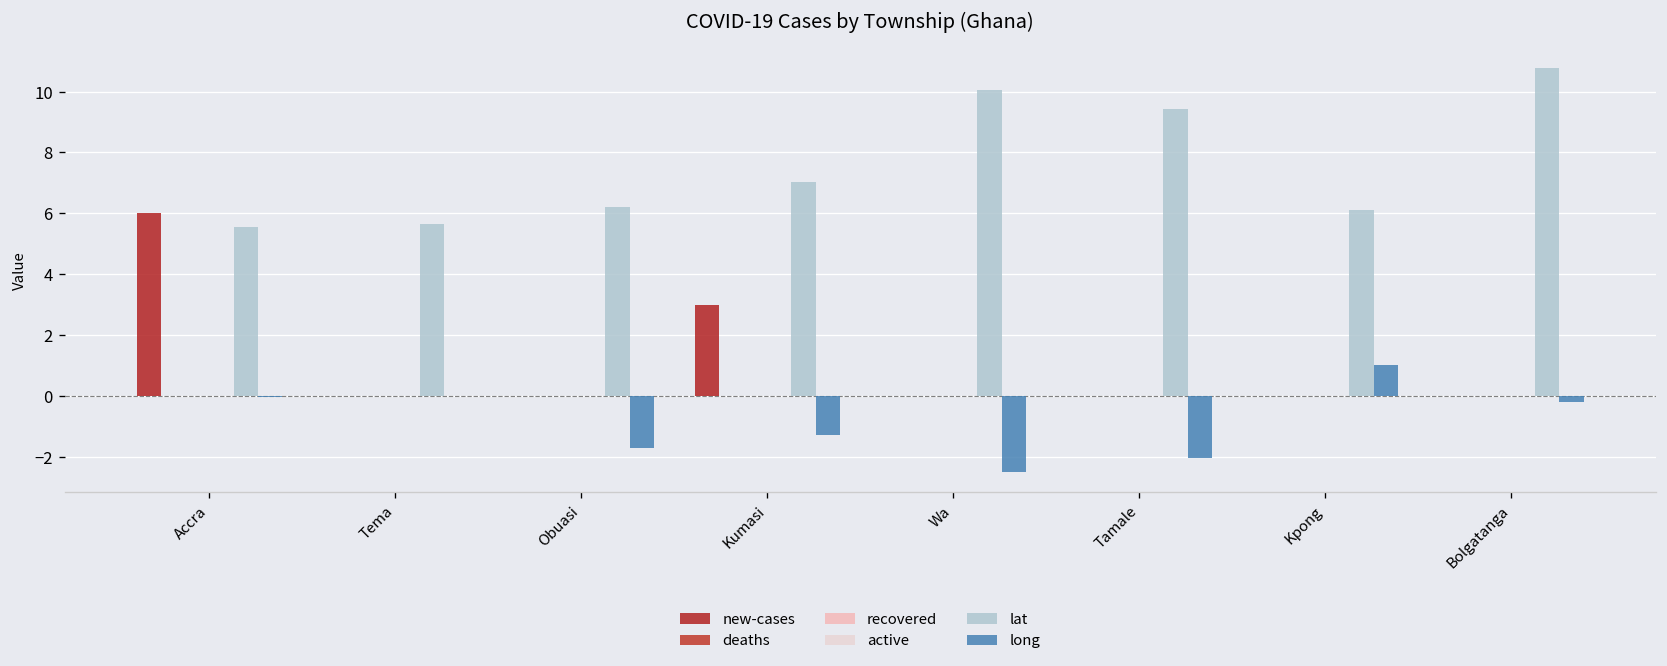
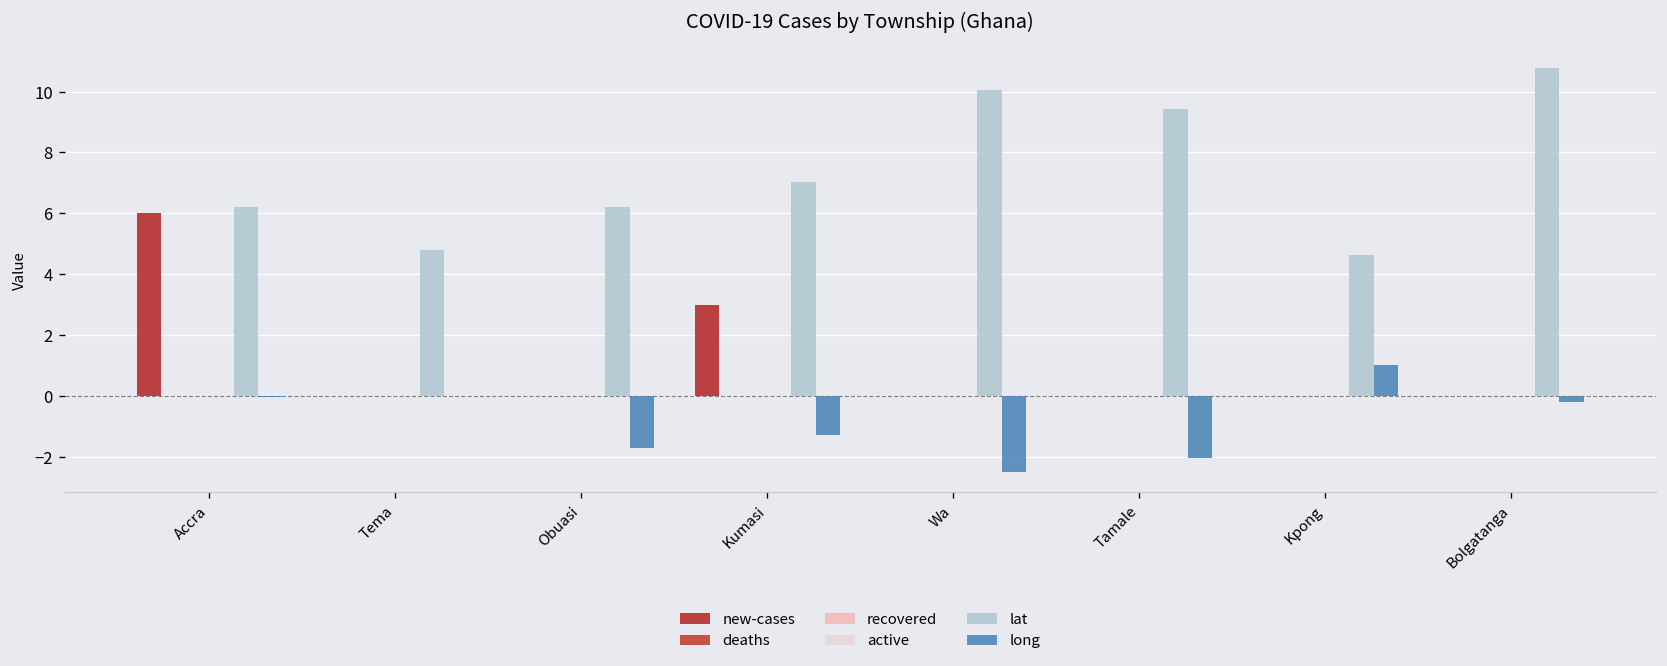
lat, Accra: 5.6 -> 6.2
lat, Tema: 5.7 -> 4.8
lat, Kpong: 6.1 -> 4.6
